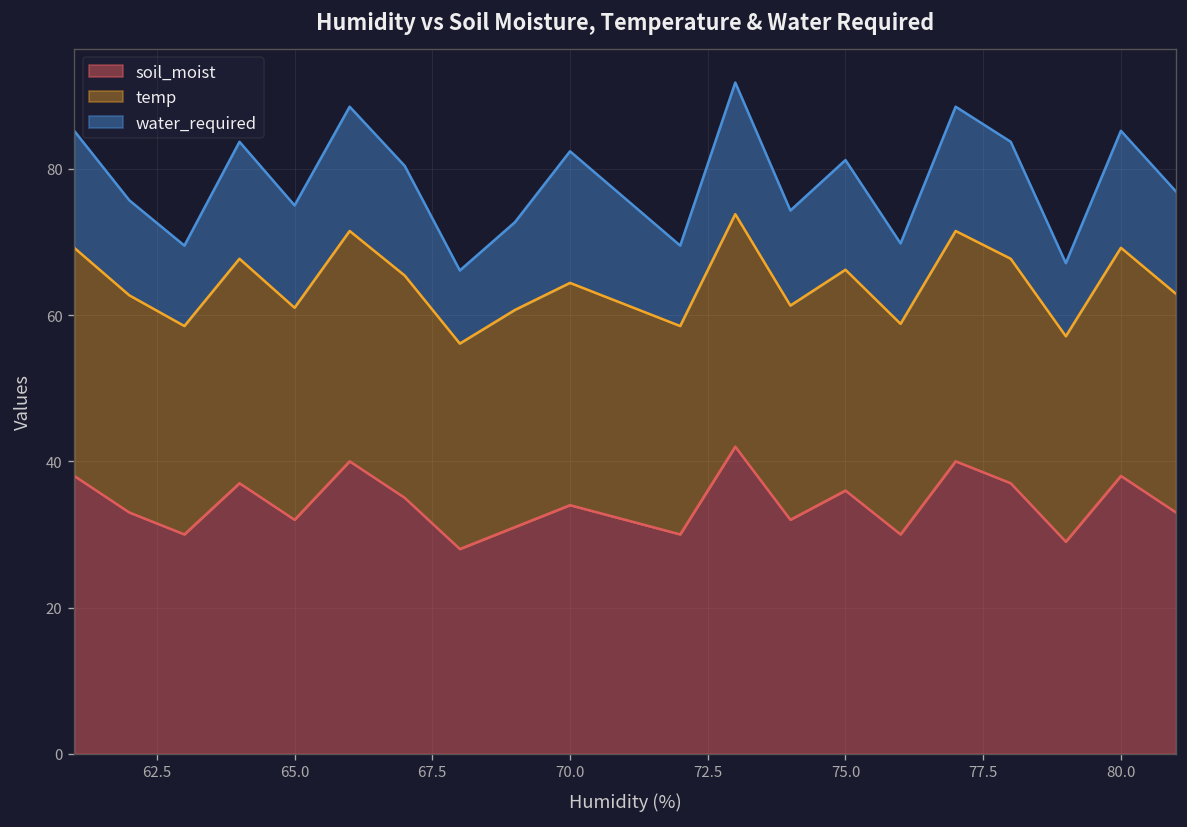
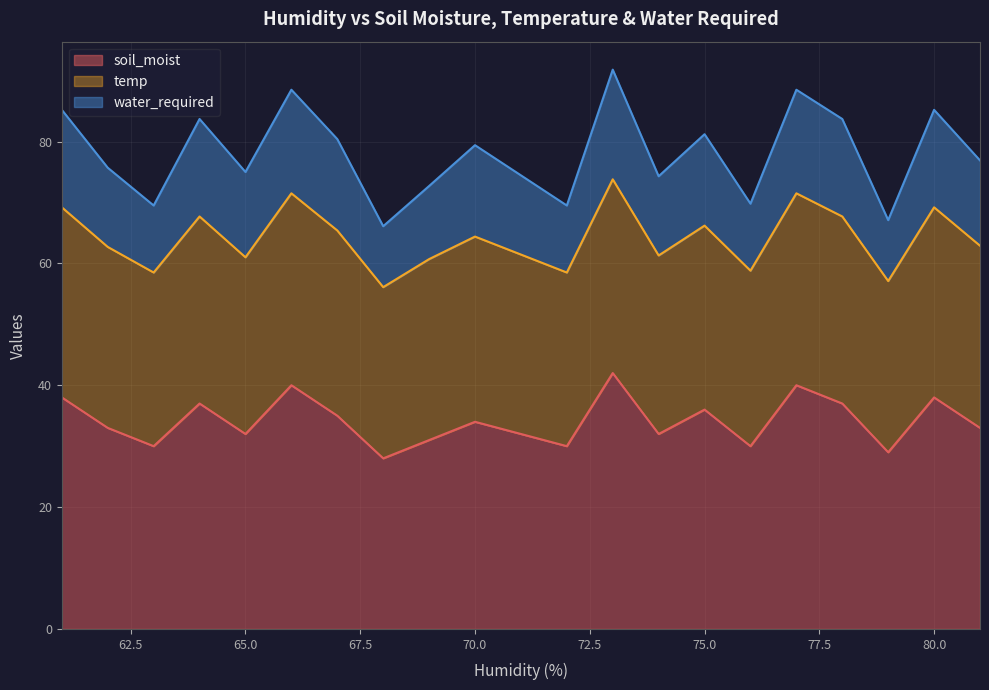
water_required, 70.0: 18 -> 15
